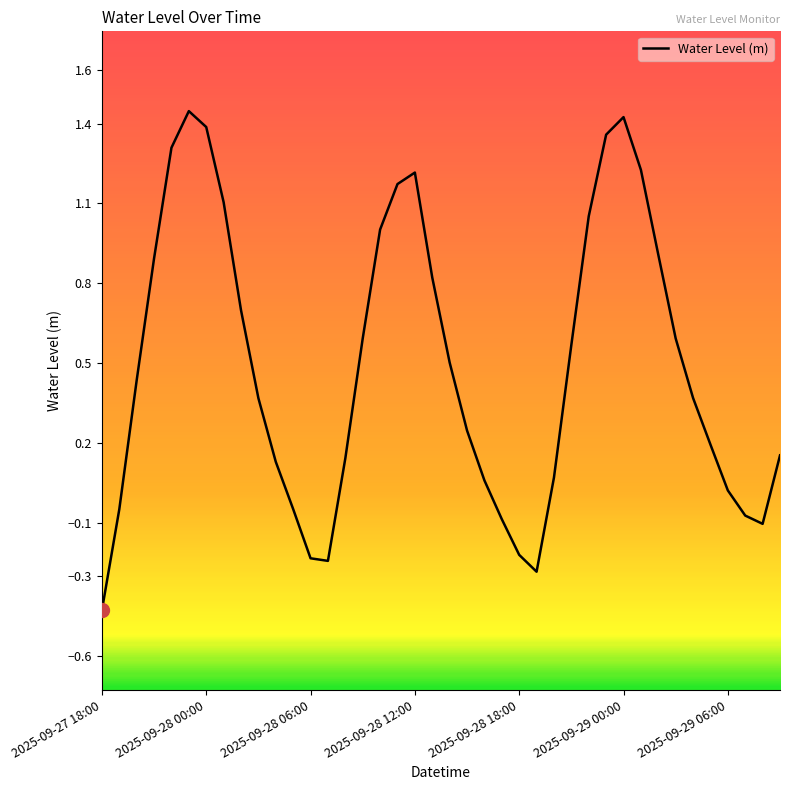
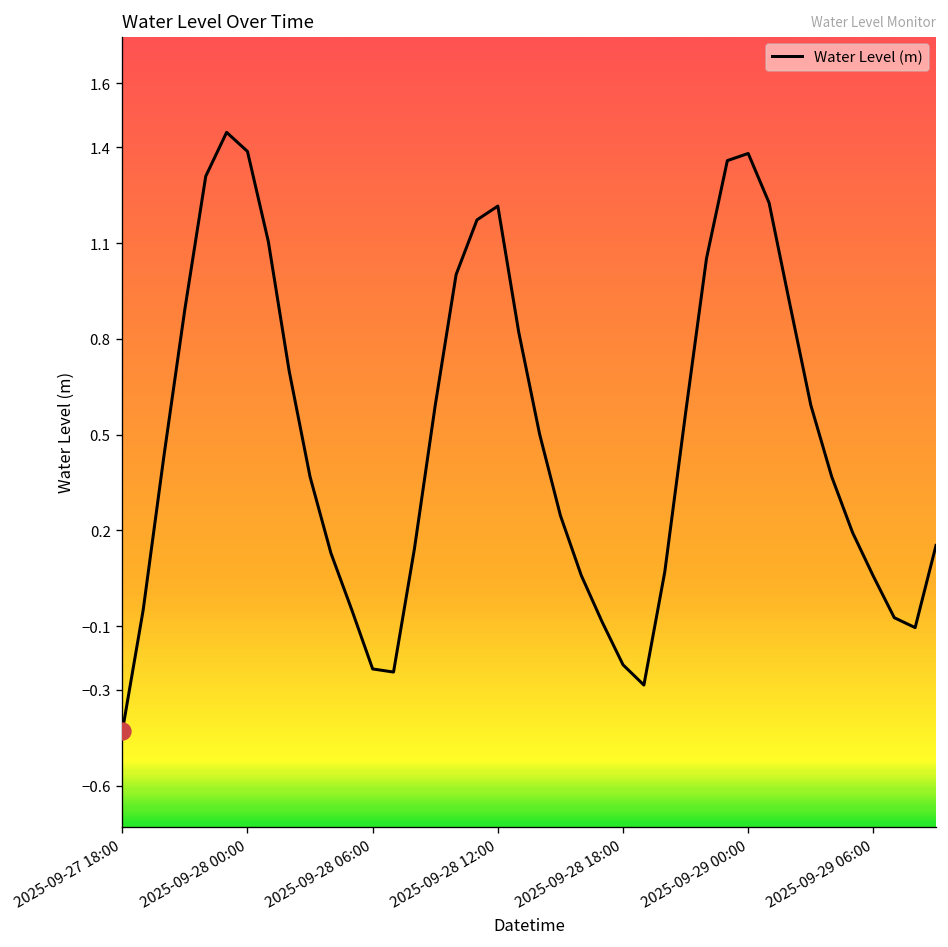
Water Level (m), 2025-09-29 00:00: 1.42 -> 1.38
Water Level (m), 2025-09-29 06:00: 0.02 -> 0.06
